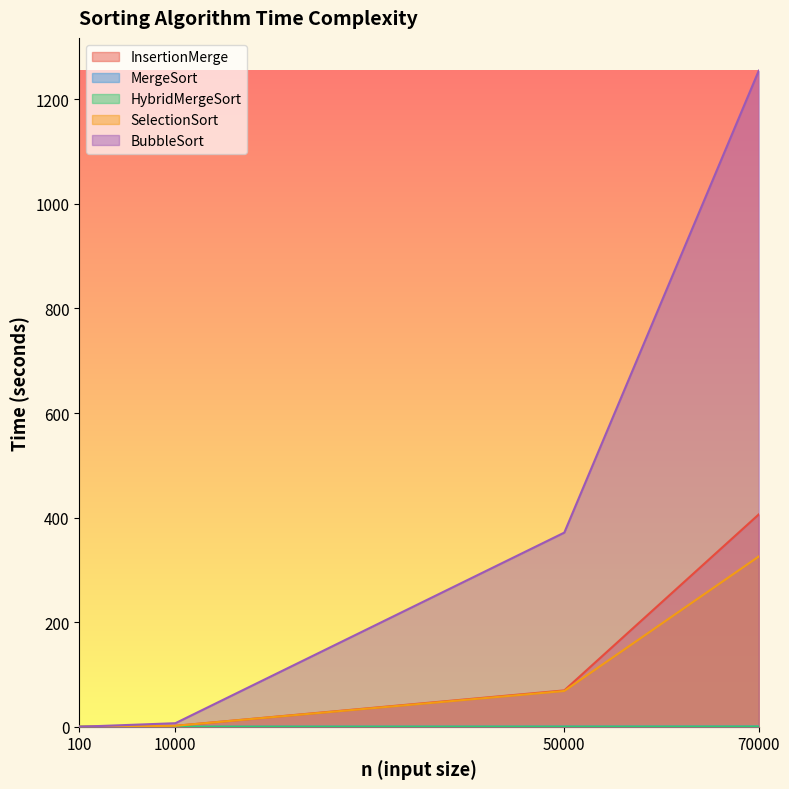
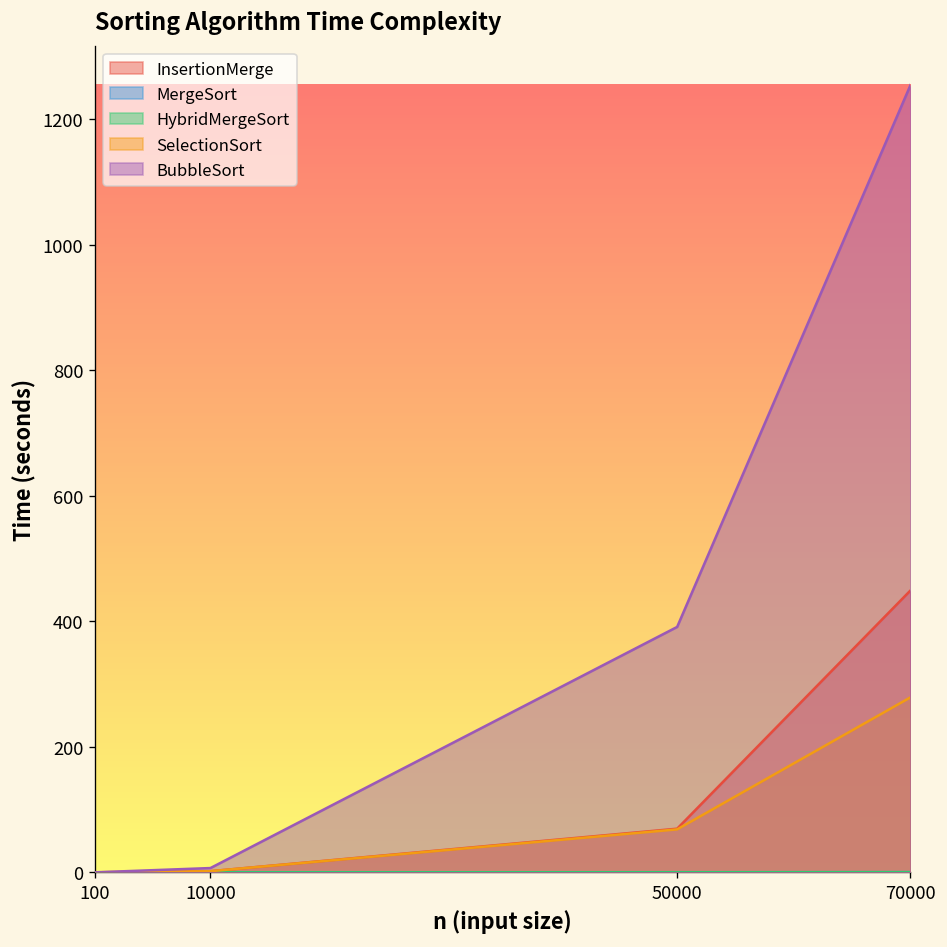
BubbleSort, 50000: 370 -> 390
InsertionMerge, 70000: 410 -> 450
SelectionSort, 70000: 330 -> 280
